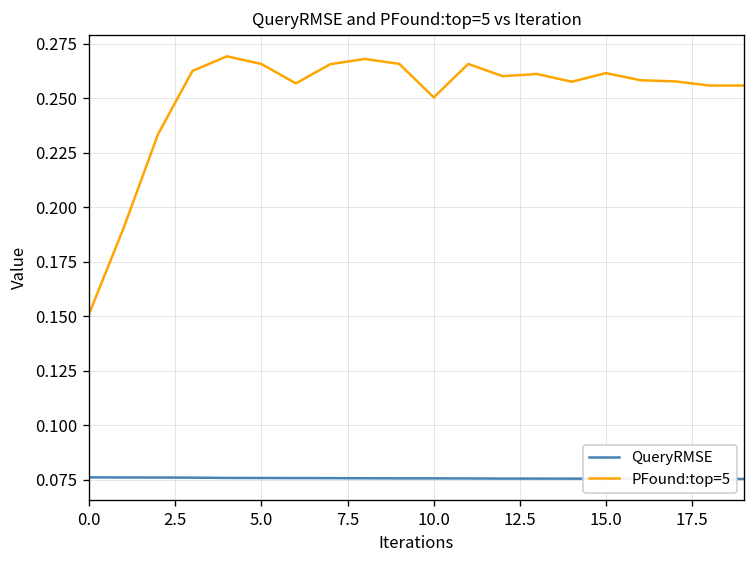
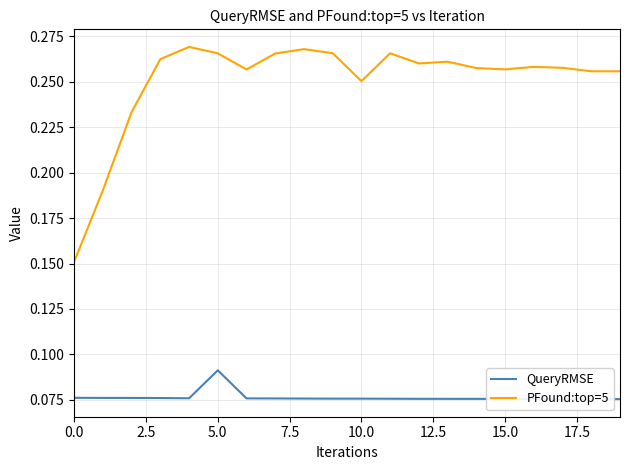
QueryRMSE, 5.0: 0.076 -> 0.091
PFound:top=5, 15.0: 0.262 -> 0.257
